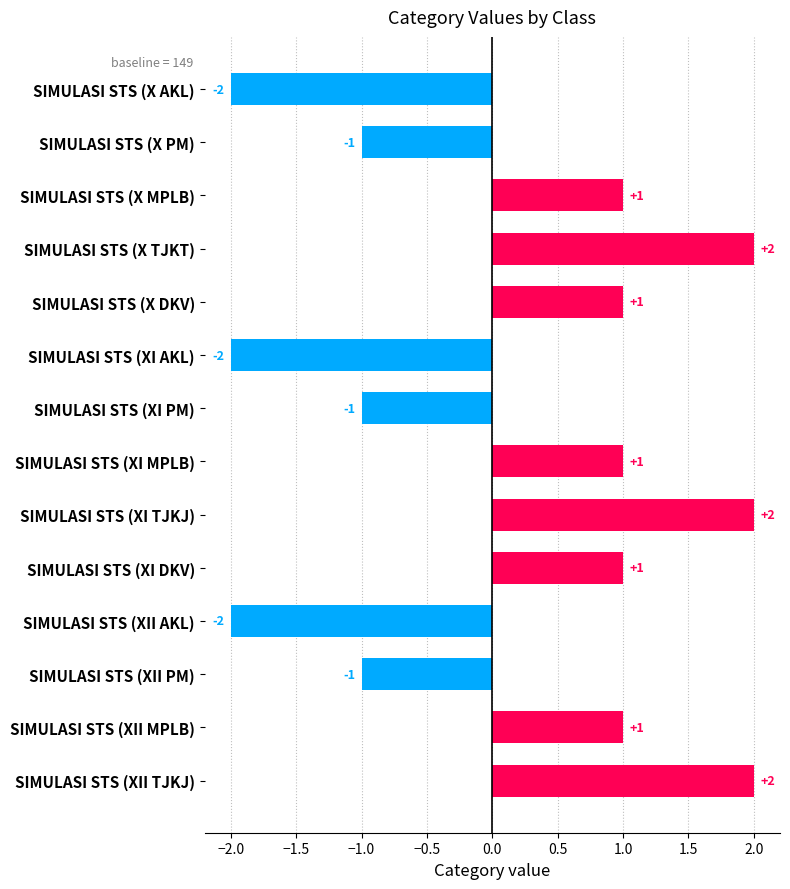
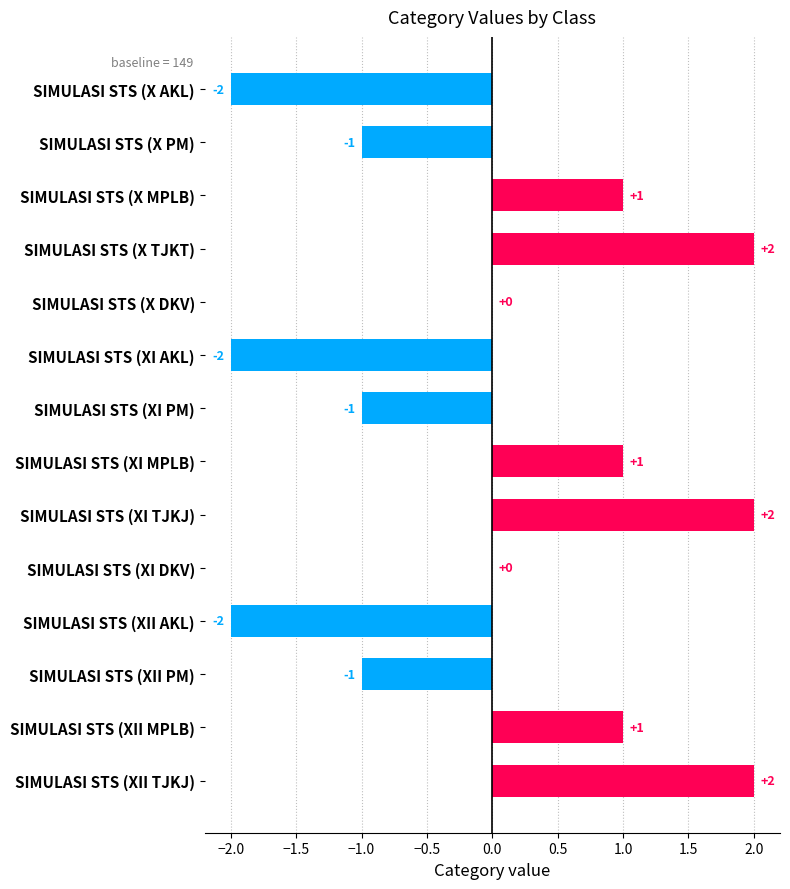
SIMULASI STS (X DKV): +1 -> +0
SIMULASI STS (XI DKV): +1 -> +0
